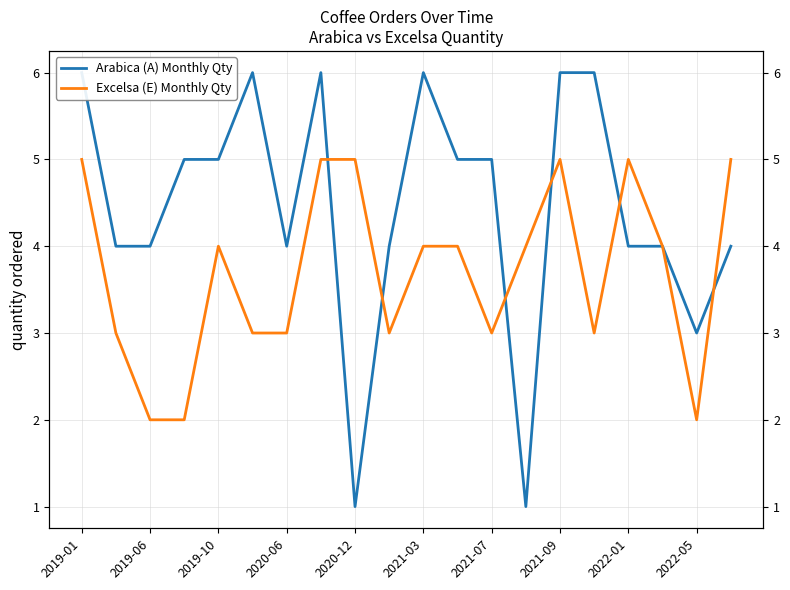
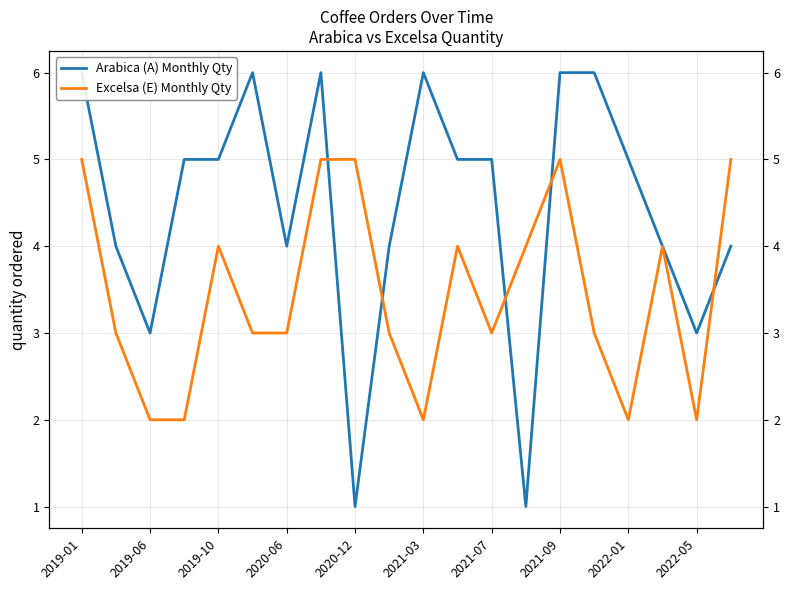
Arabica (A) Monthly Qty, 2019-06: 4 -> 3
Excelsa (E) Monthly Qty, 2021-03: 4 -> 2
Arabica (A) Monthly Qty, 2022-01: 4 -> 5
Excelsa (E) Monthly Qty, 2022-01: 5 -> 2
